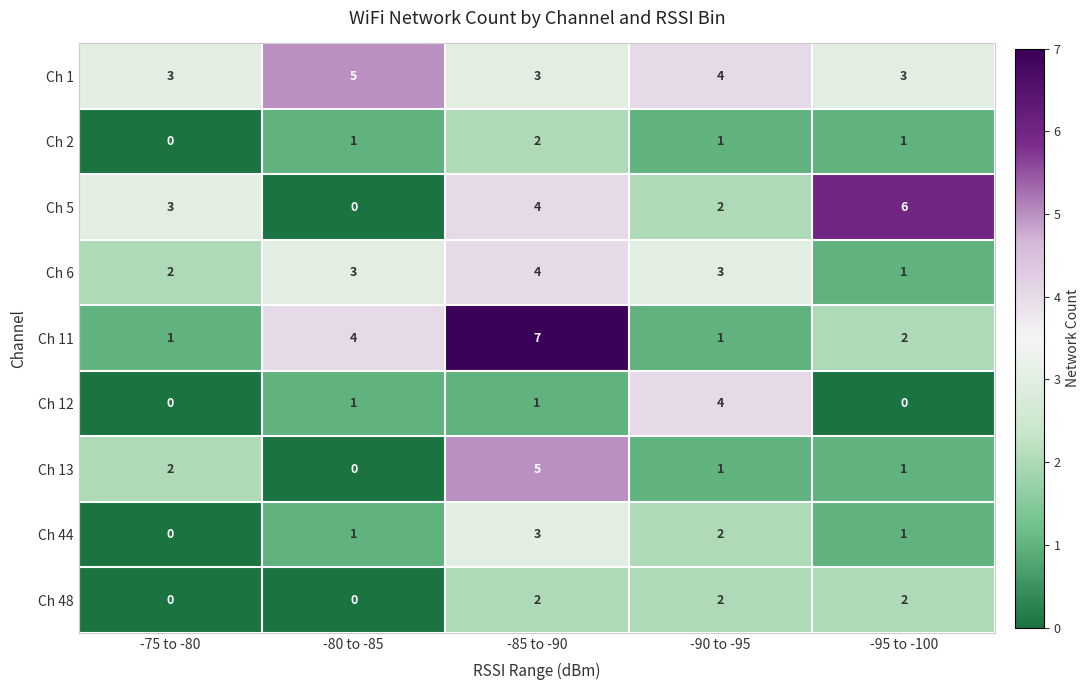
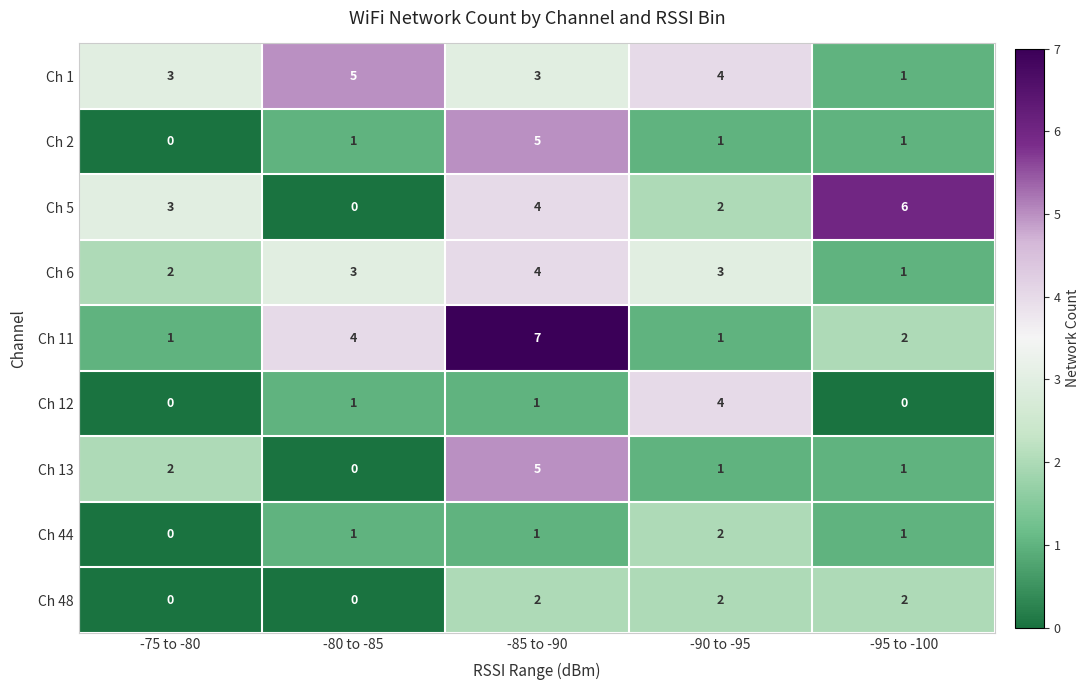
Ch 1, -95 to -100: 3 -> 1
Ch 2, -85 to -90: 2 -> 5
Ch 44, -85 to -90: 3 -> 1
